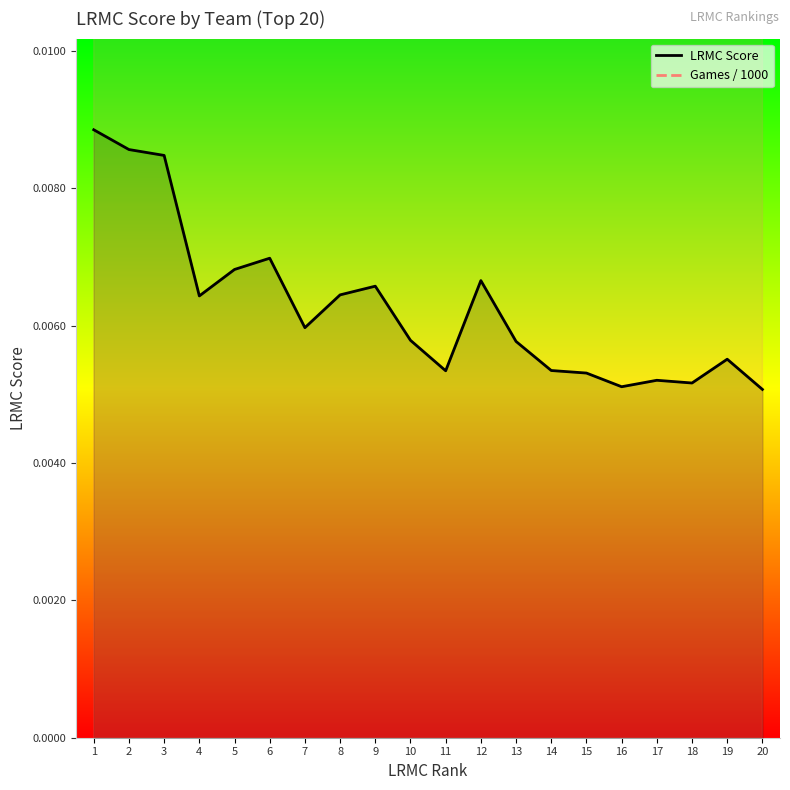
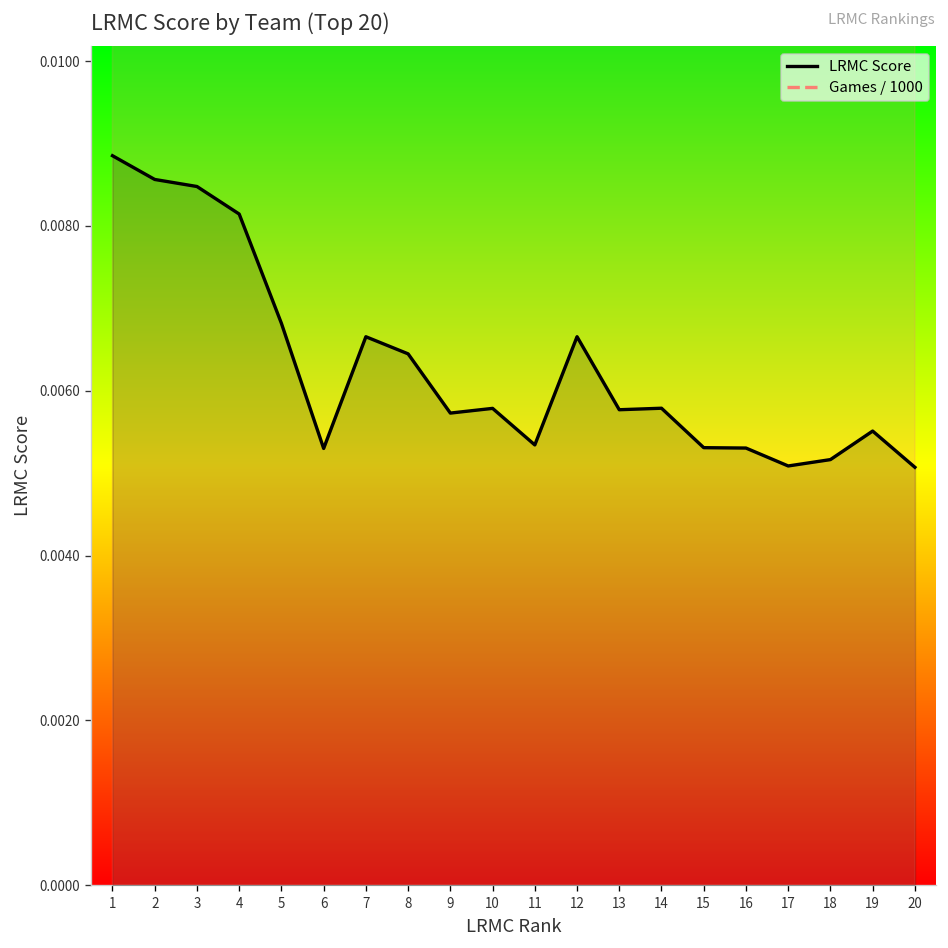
LRMC Score, 4: 0.0064 -> 0.0081
LRMC Score, 6: 0.0070 -> 0.0053
LRMC Score, 7: 0.0060 -> 0.0067
LRMC Score, 9: 0.0066 -> 0.0057
LRMC Score, 14: 0.0053 -> 0.0058
LRMC Score, 16: 0.0051 -> 0.0053
LRMC Score, 17: 0.0052 -> 0.0051
